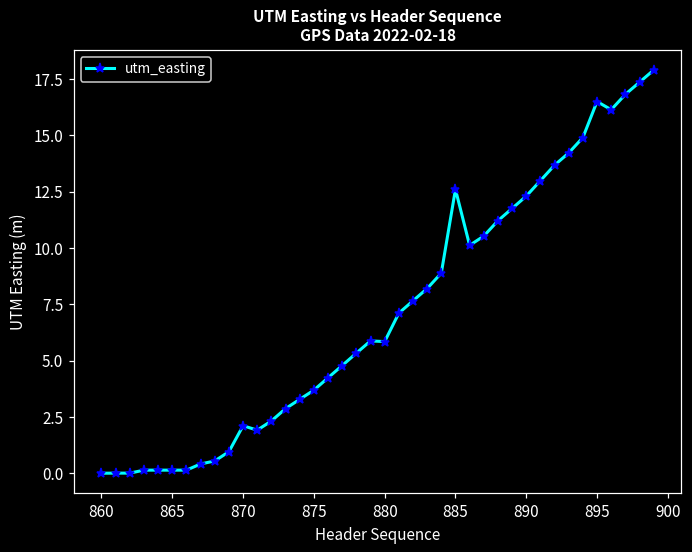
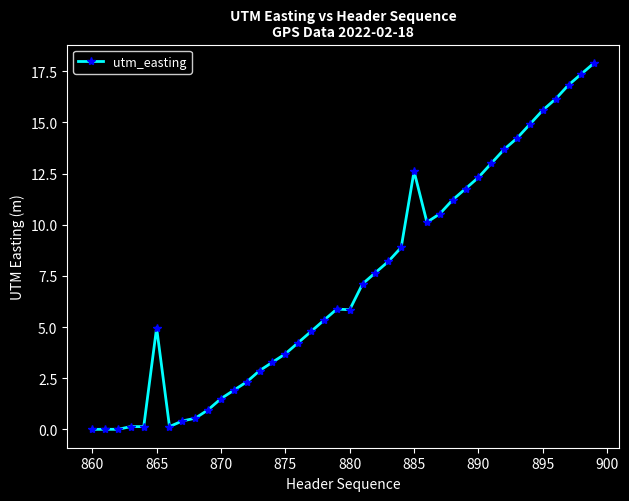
865: 0.1 -> 5.0
870: 2.1 -> 1.5
895: 16.5 -> 15.6
